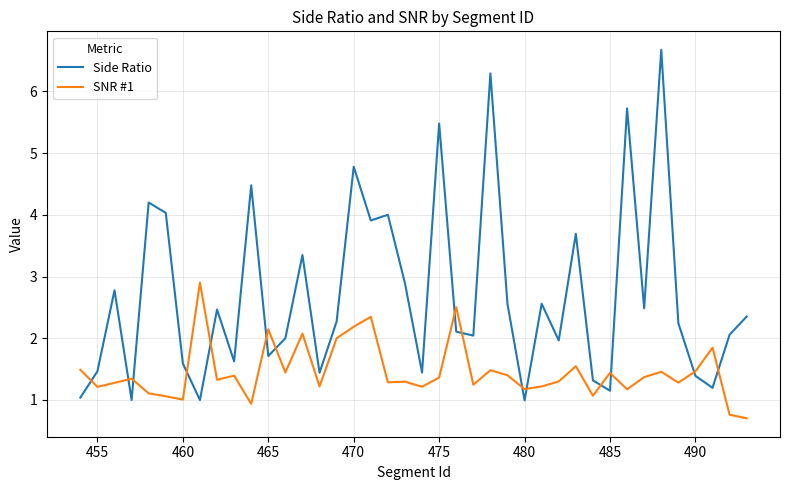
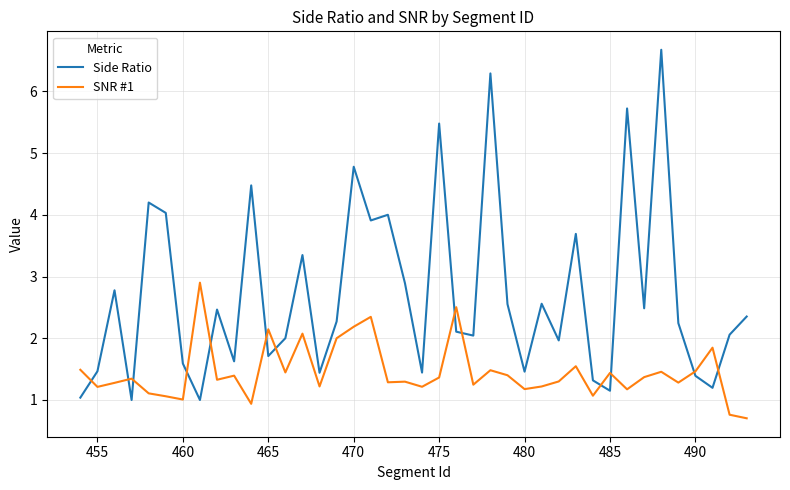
Side Ratio, 480: 1.0 -> 1.5
